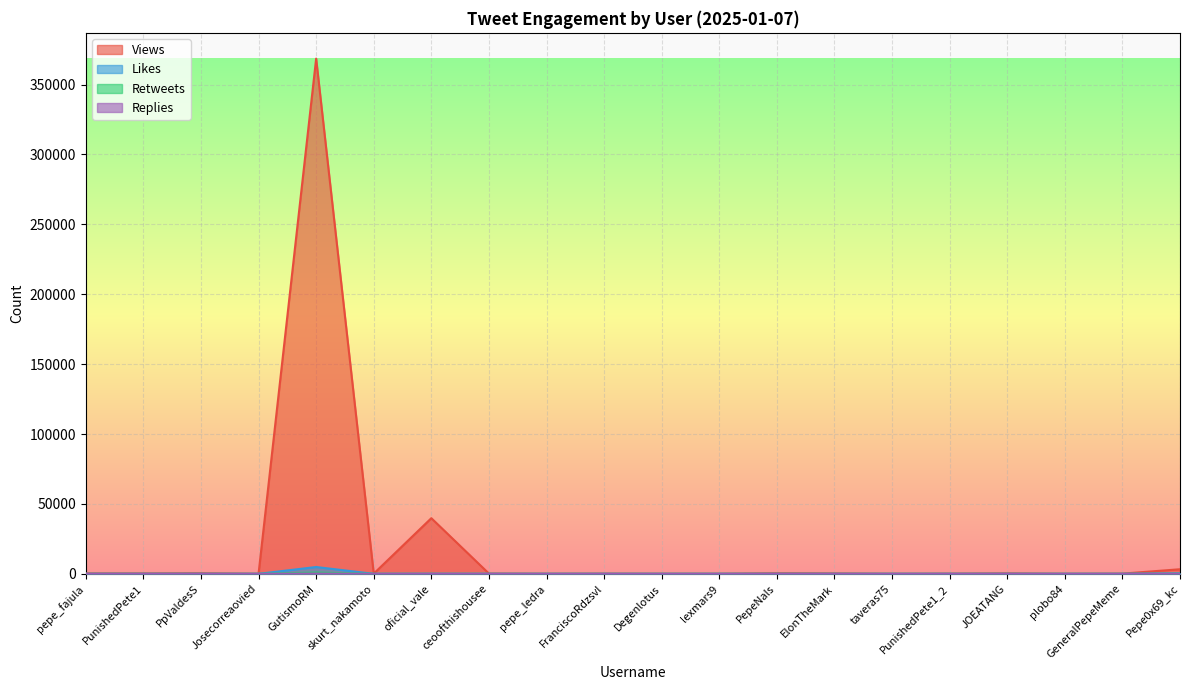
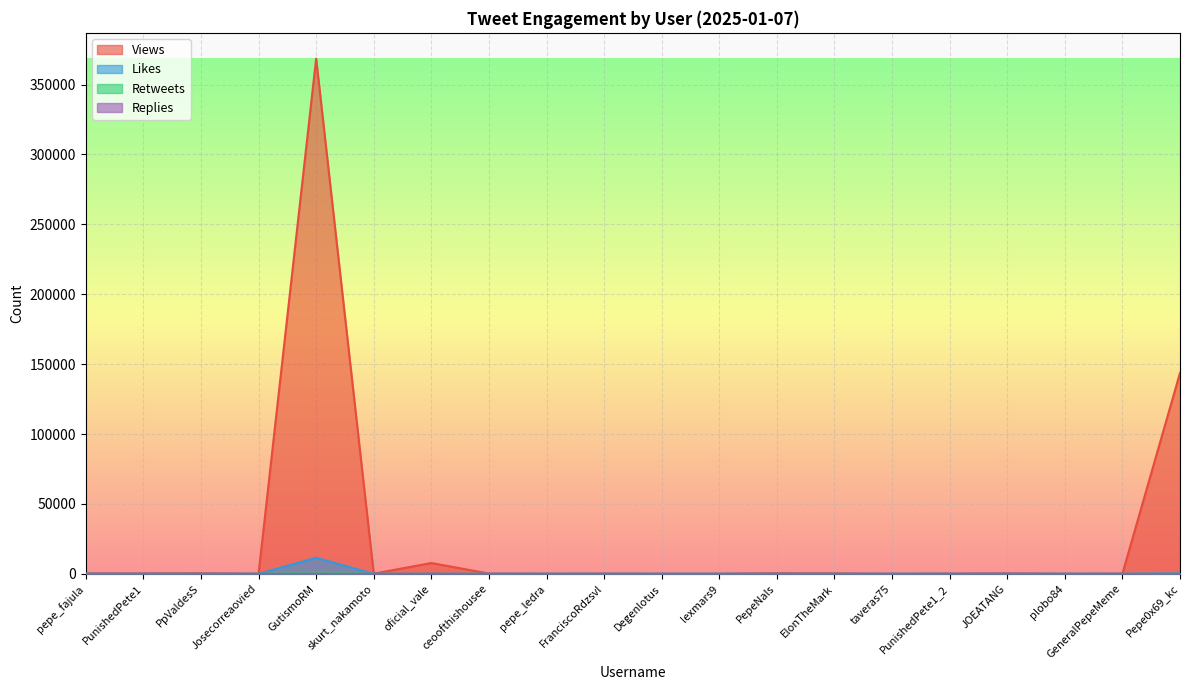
Likes, GutismoRM: 5000 -> 11000
Views, oficial_vale: 40000 -> 8000
Views, Pepe0x69_kc: 3000 -> 144000
